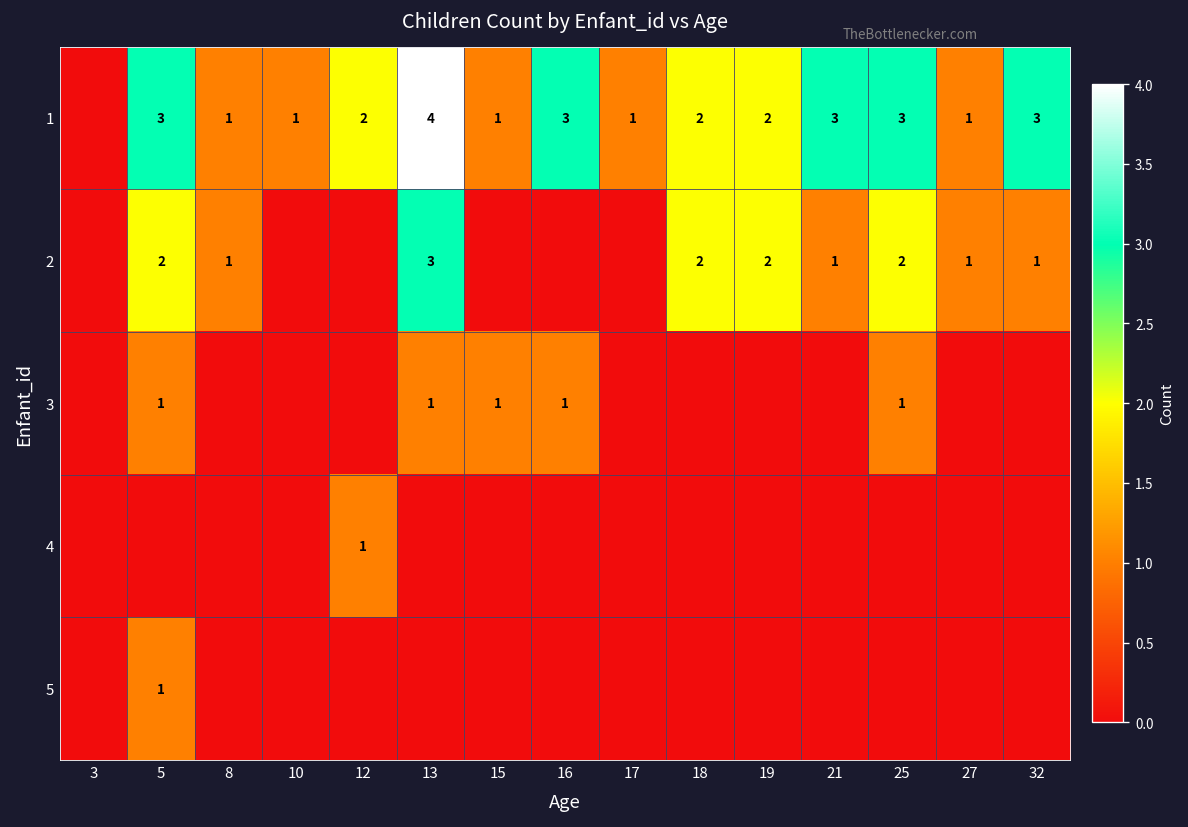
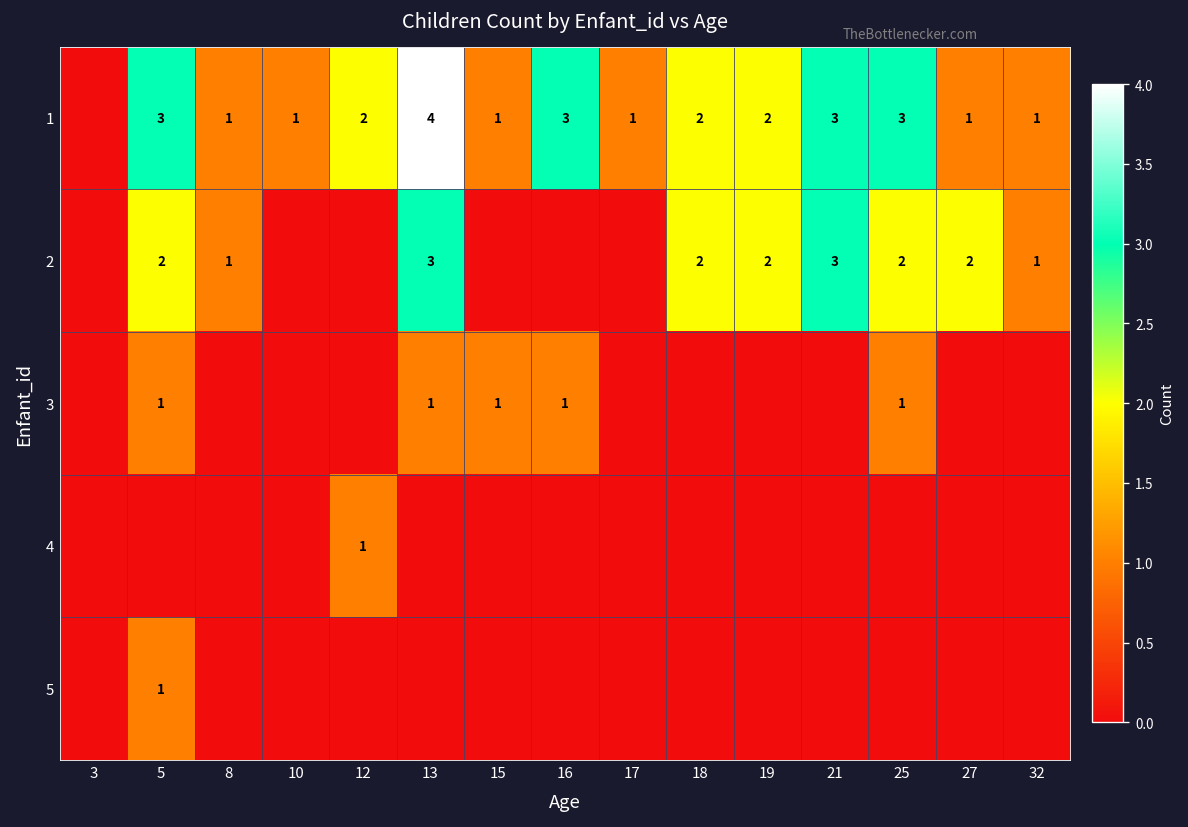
1, 32: 3 -> 1
2, 21: 1 -> 3
2, 27: 1 -> 2
